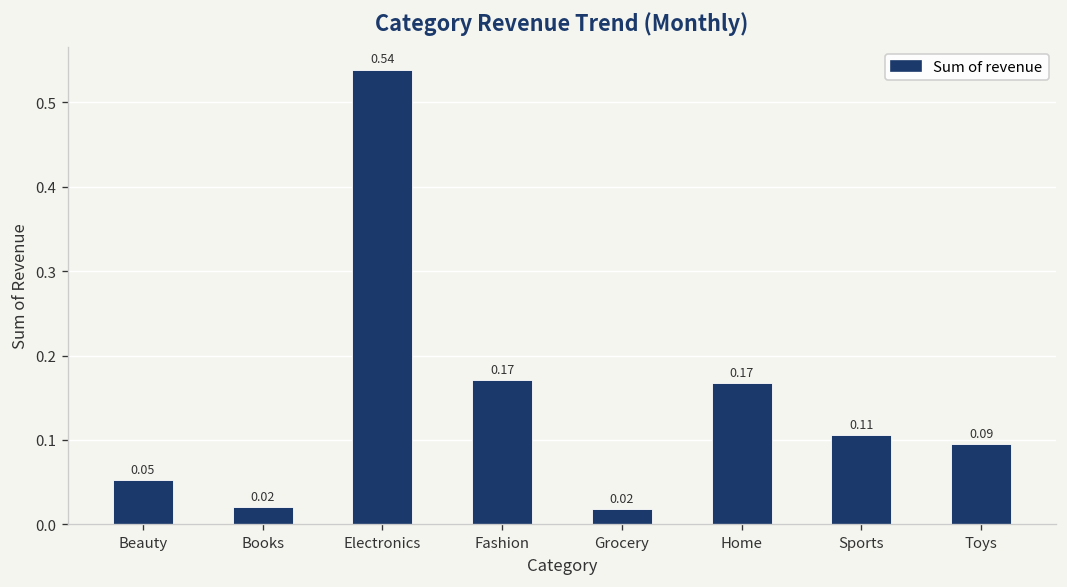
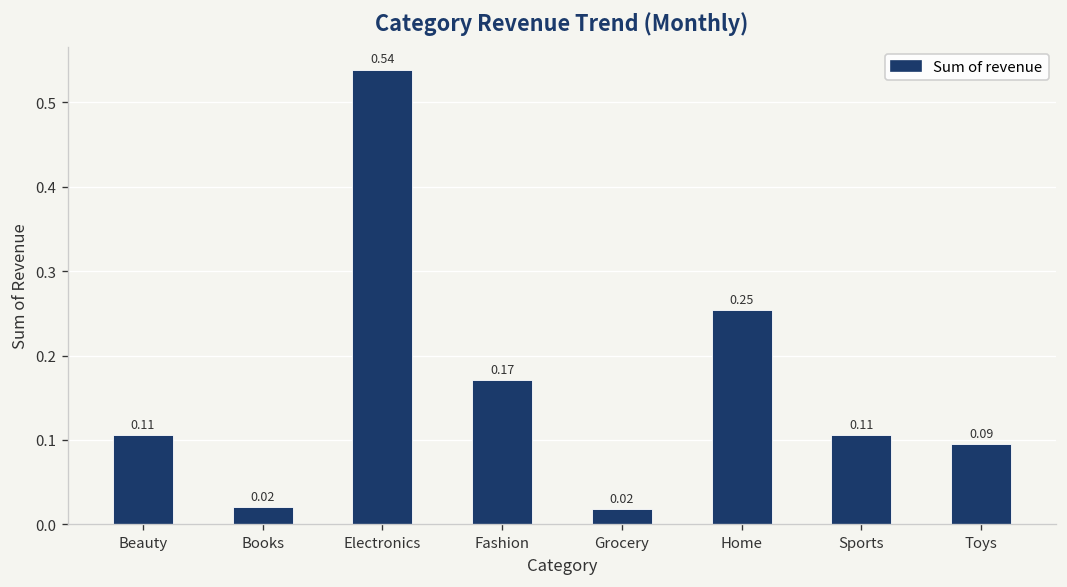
Beauty: 0.05 -> 0.11
Home: 0.17 -> 0.25
